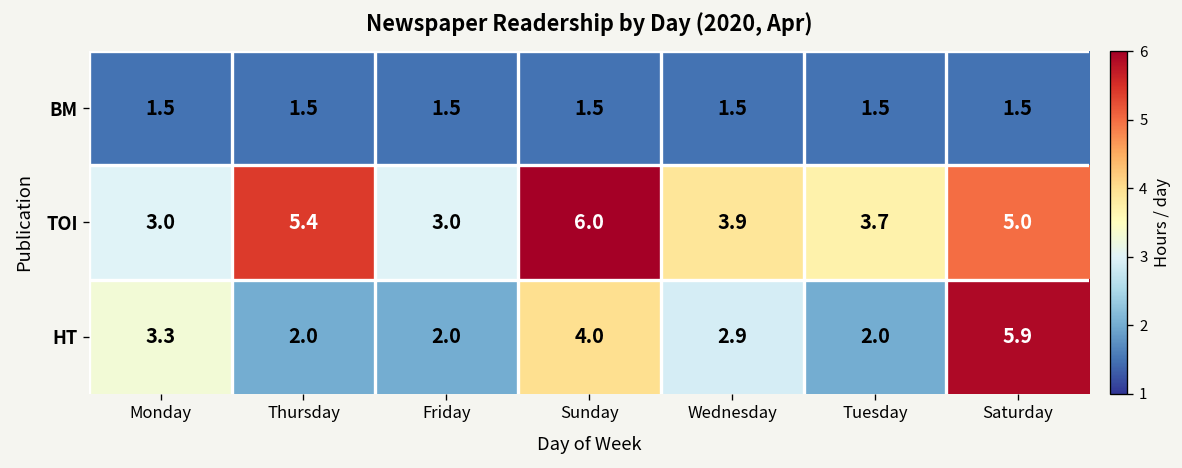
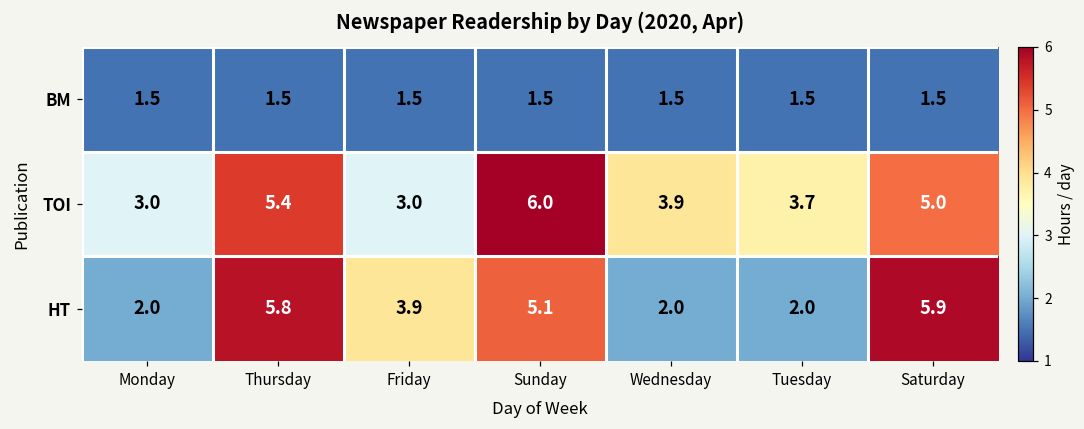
HT, Monday: 3.3 -> 2.0
HT, Thursday: 2.0 -> 5.8
HT, Friday: 2.0 -> 3.9
HT, Sunday: 4.0 -> 5.1
HT, Wednesday: 2.9 -> 2.0
